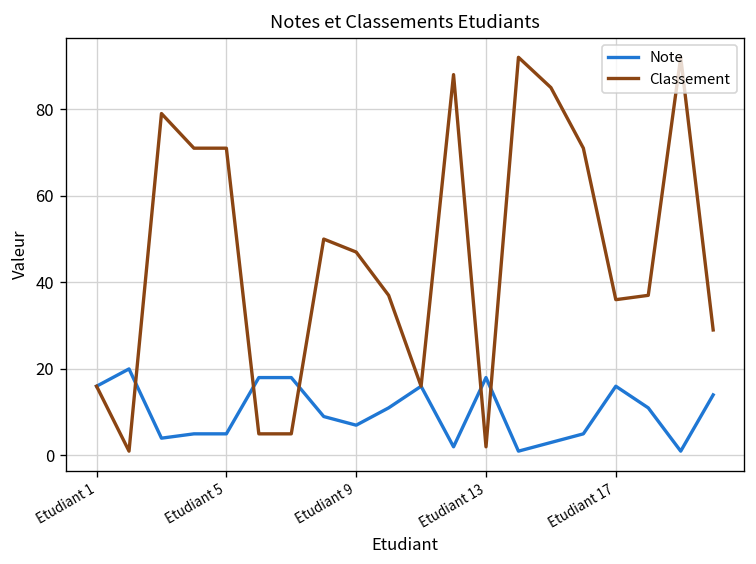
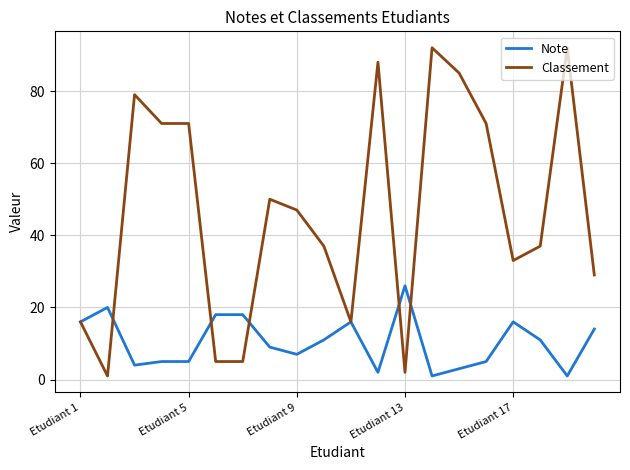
Note, Etudiant 13: 18 -> 26
Classement, Etudiant 17: 36 -> 33
